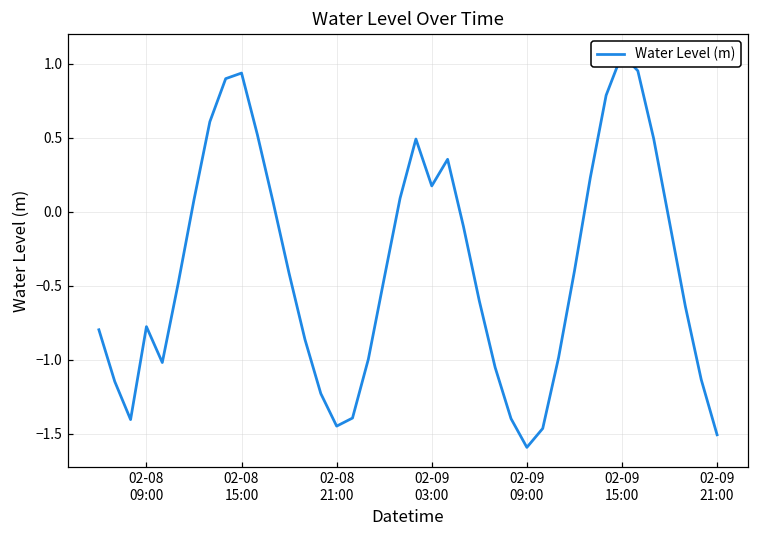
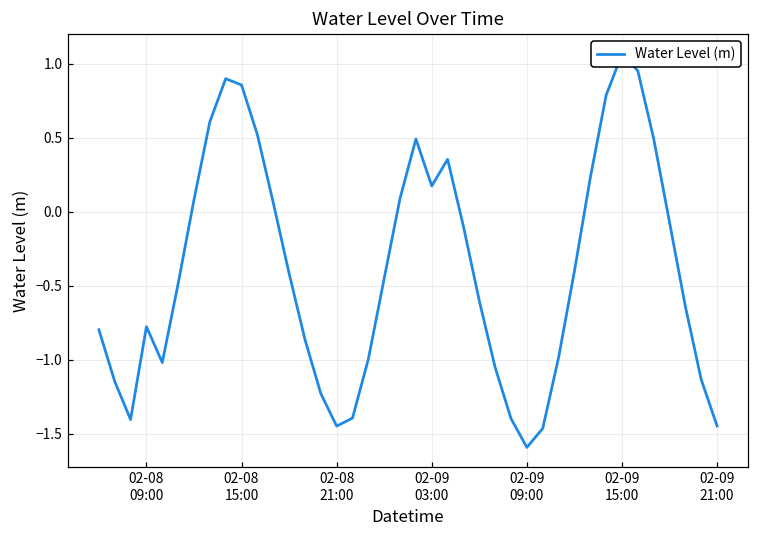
02-08 15:00: 0.94 -> 0.85
02-09 21:00: -1.51 -> -1.45
